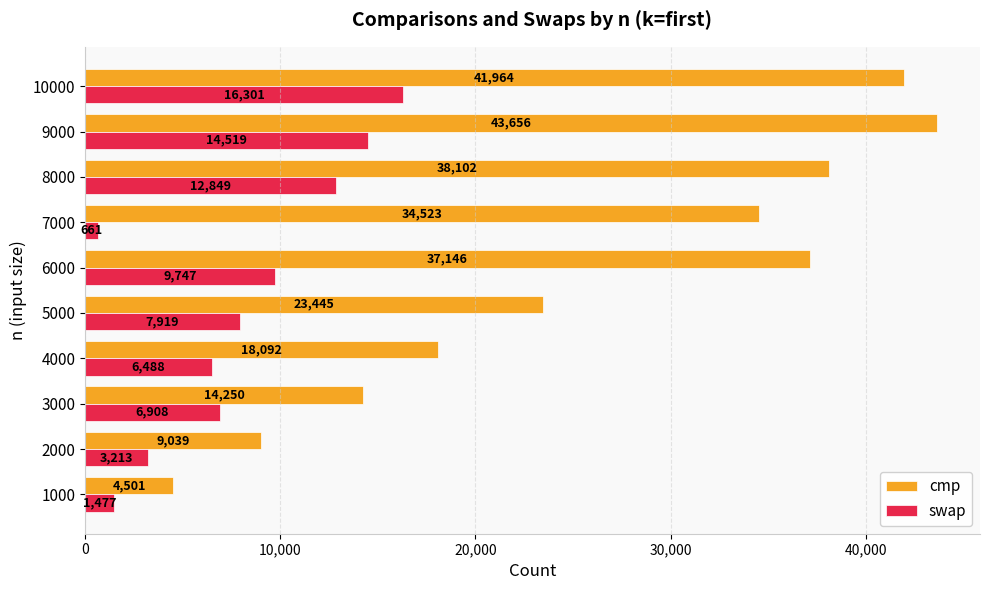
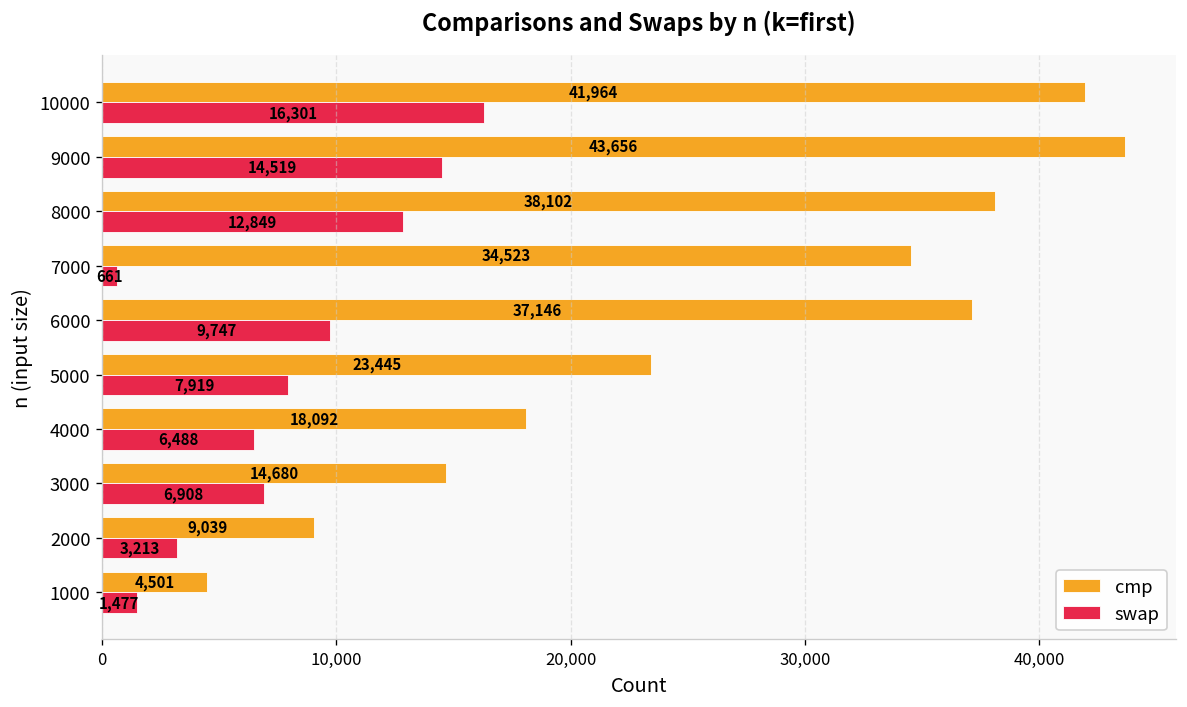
cmp, 3000: 14,250 -> 14,680
